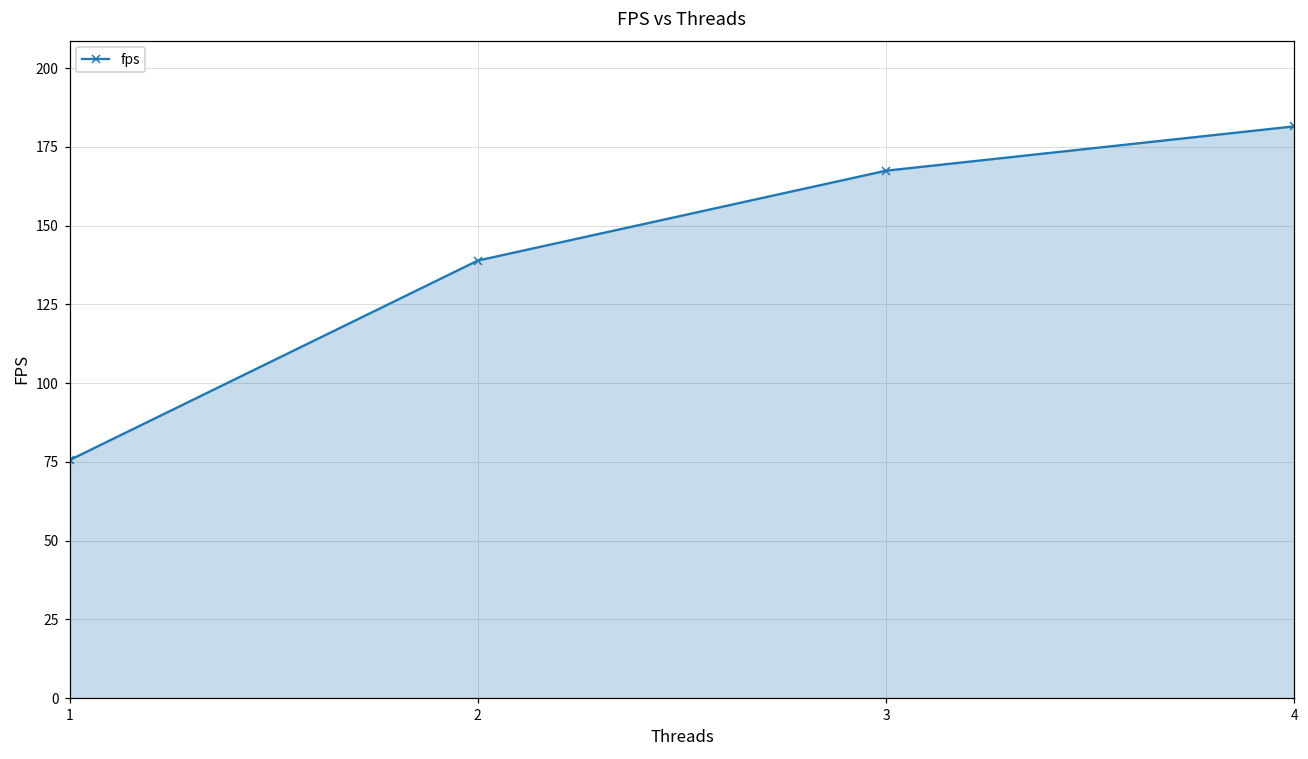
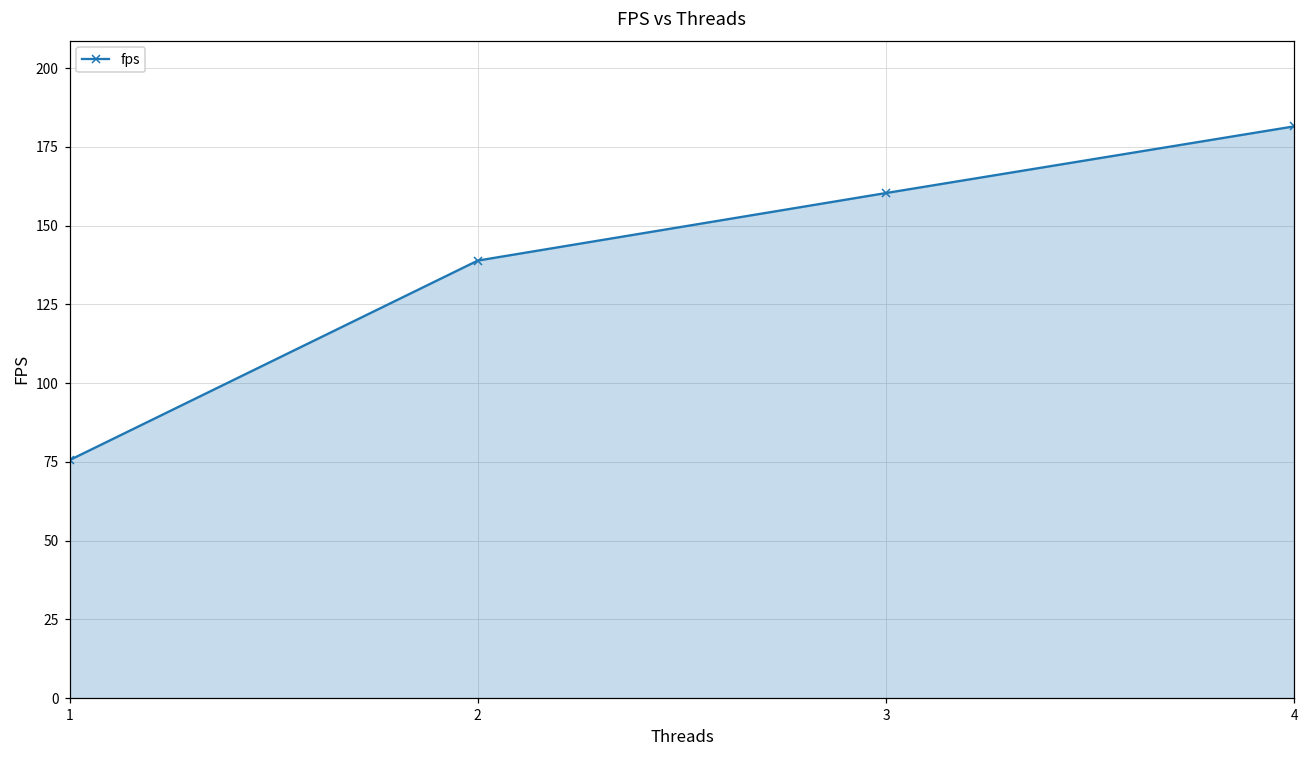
3: 167 -> 160
